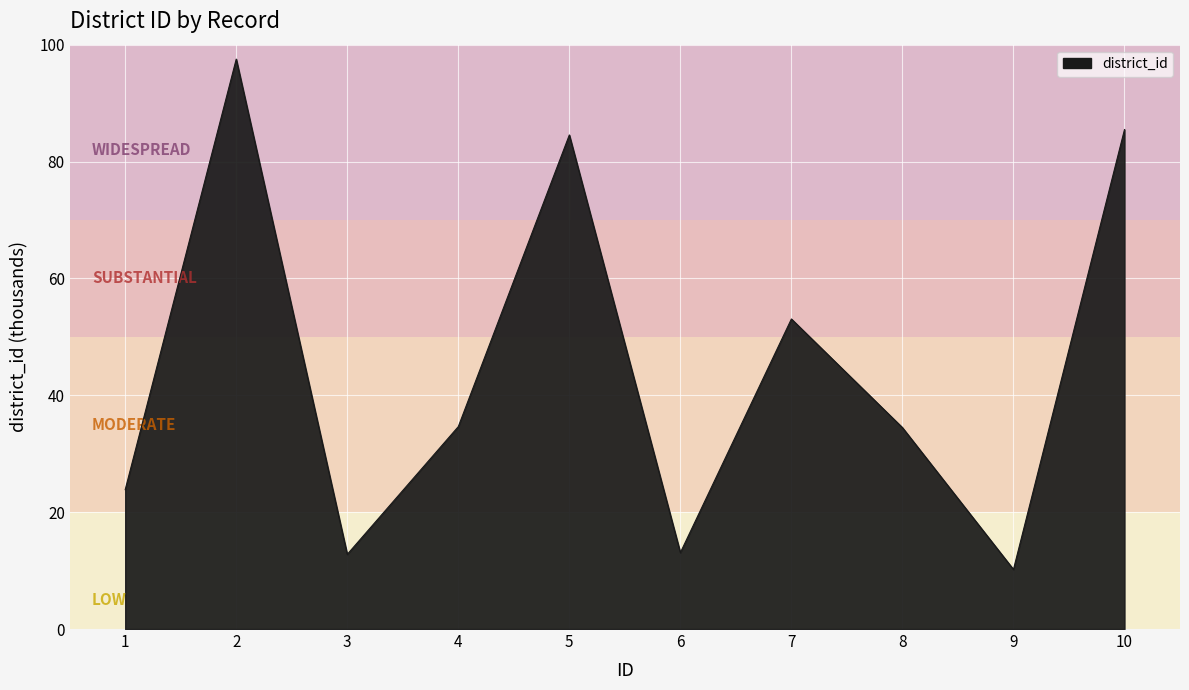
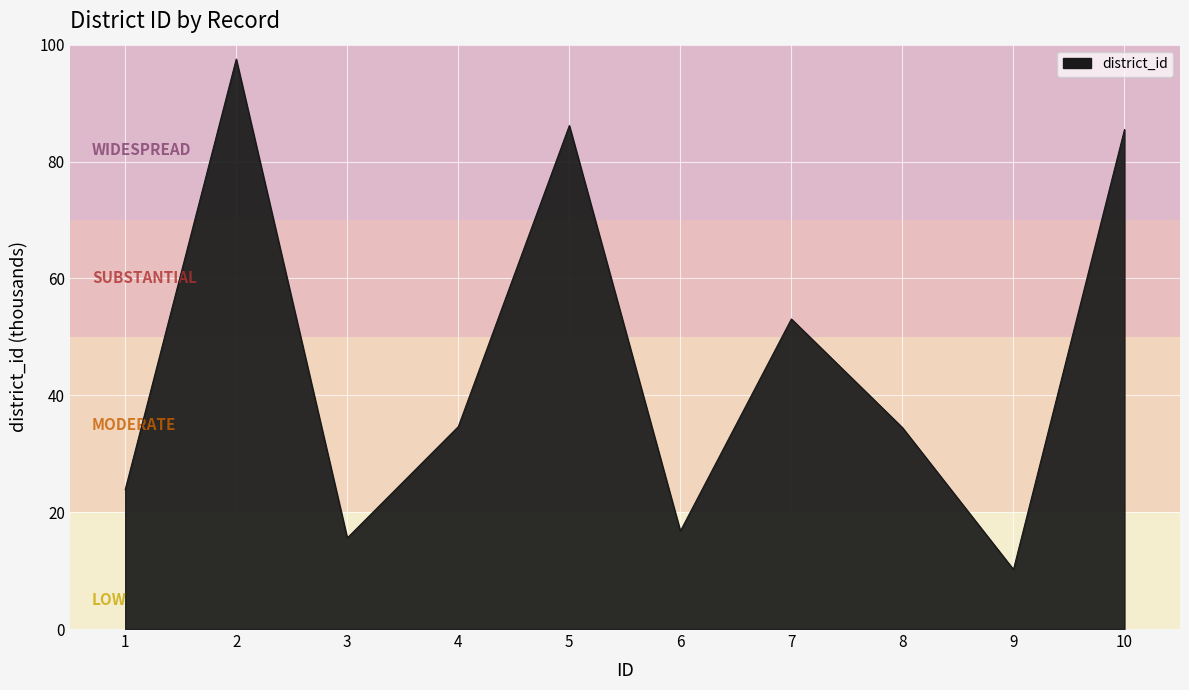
3: 13 -> 16
5: 85 -> 86
6: 13 -> 17
